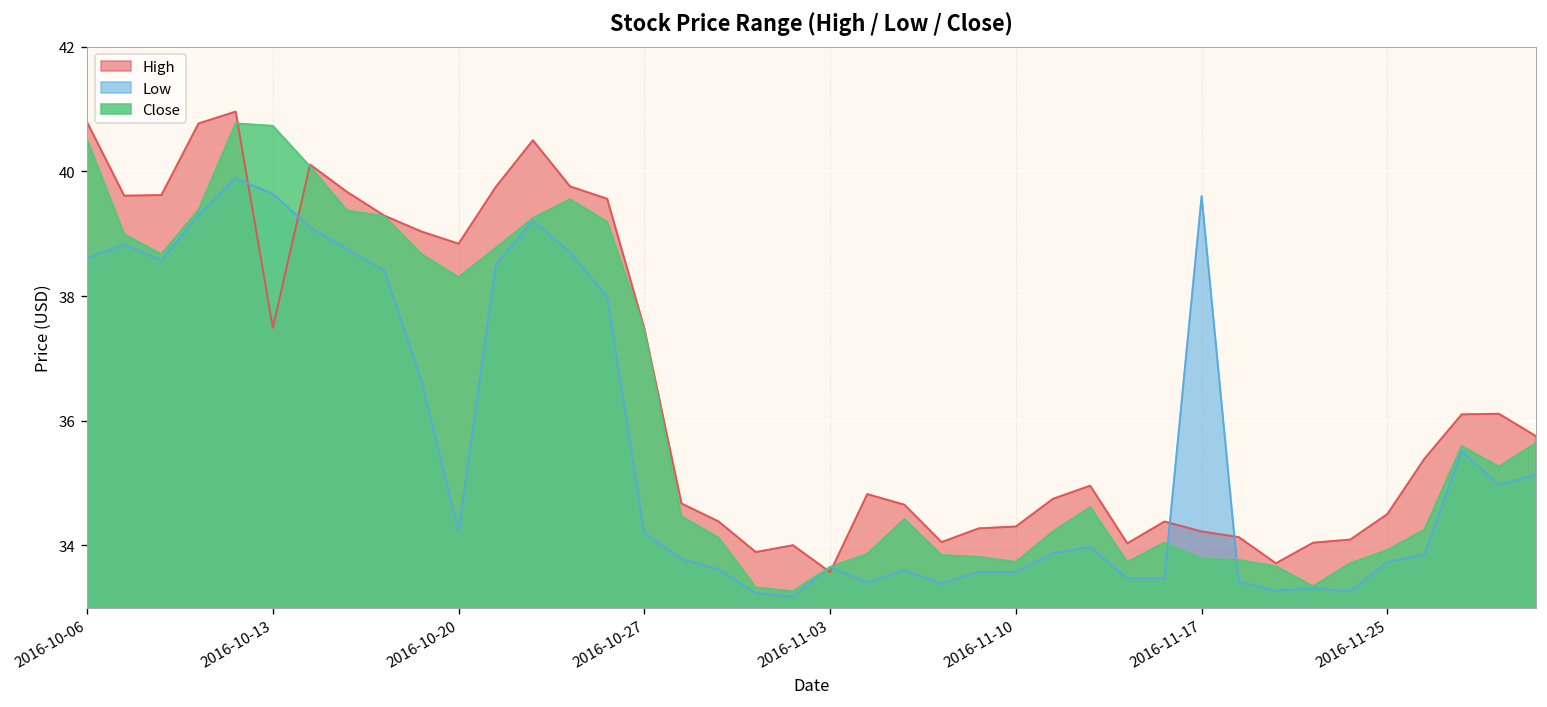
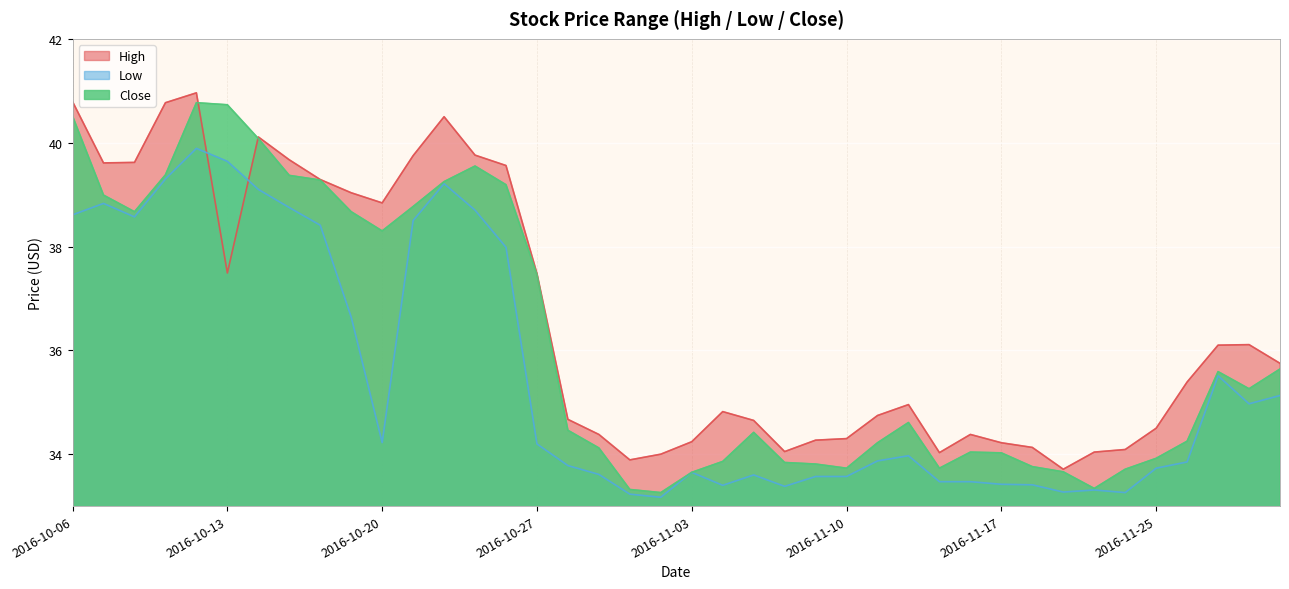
High, 2016-11-03: 33.6 -> 34.2
Low, 2016-11-17: 39.6 -> 33.4
Close, 2016-11-17: 33.8 -> 34.0
